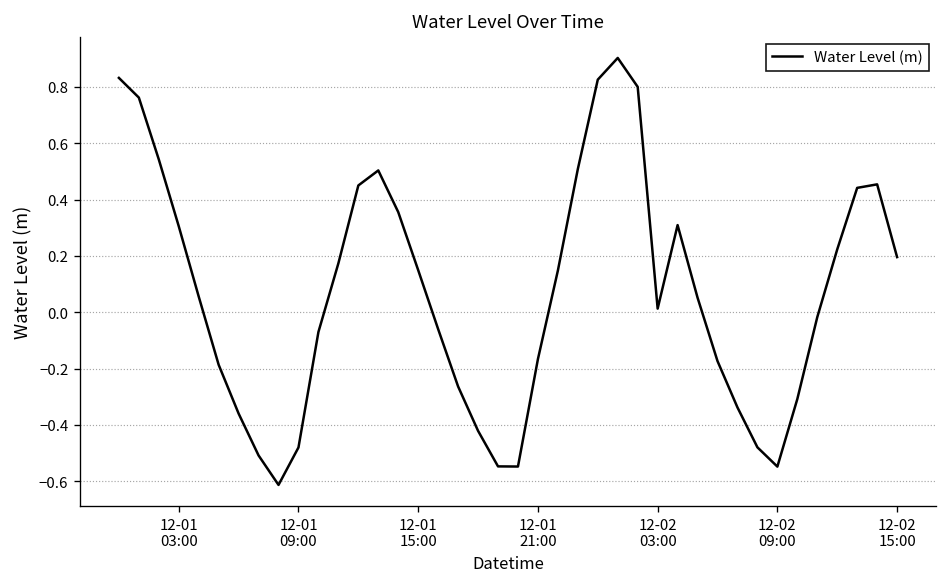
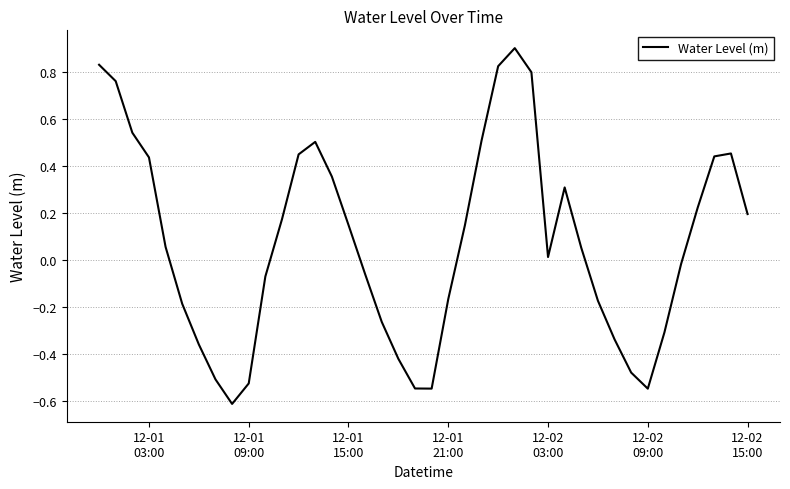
12-01 03:00: 0.31 -> 0.44
12-01 09:00: -0.48 -> -0.53
